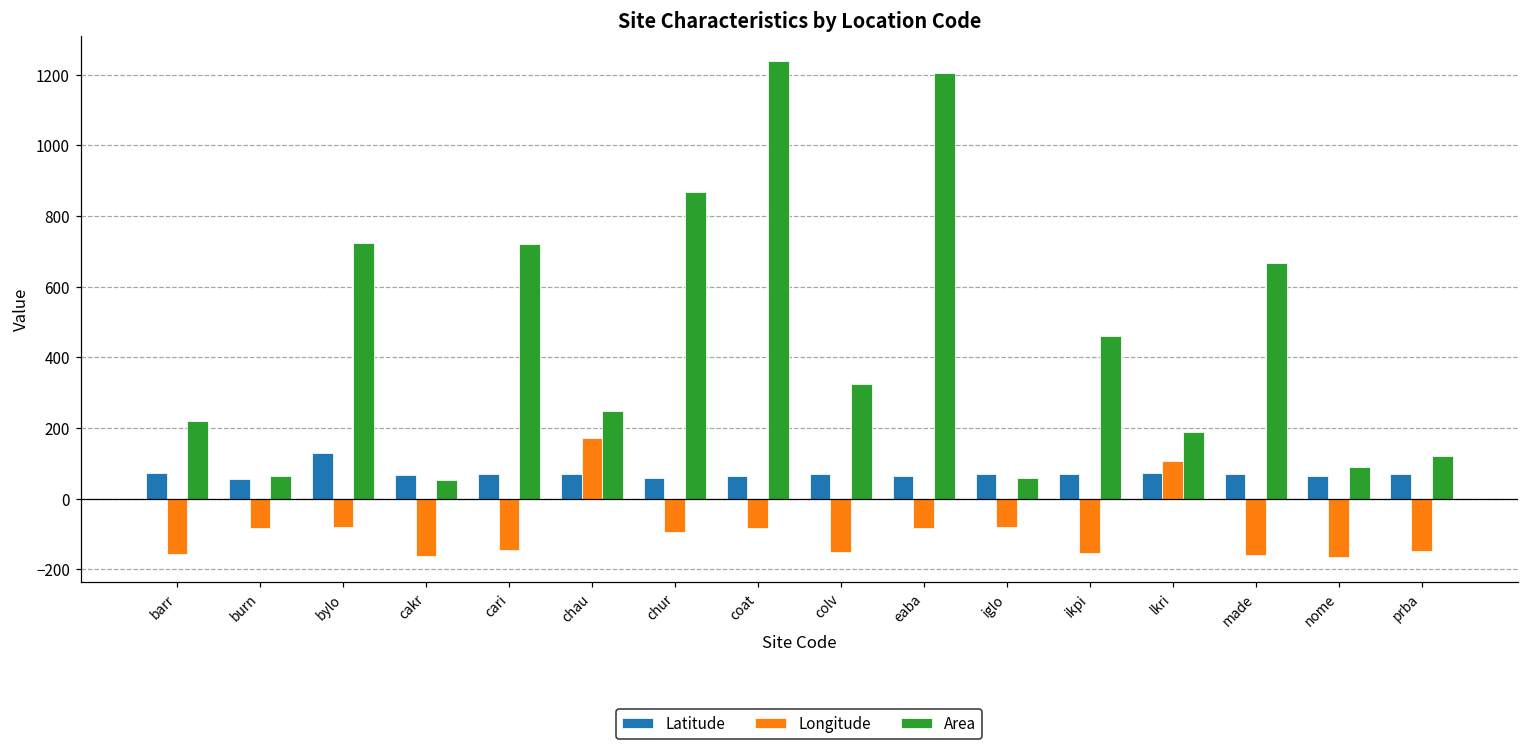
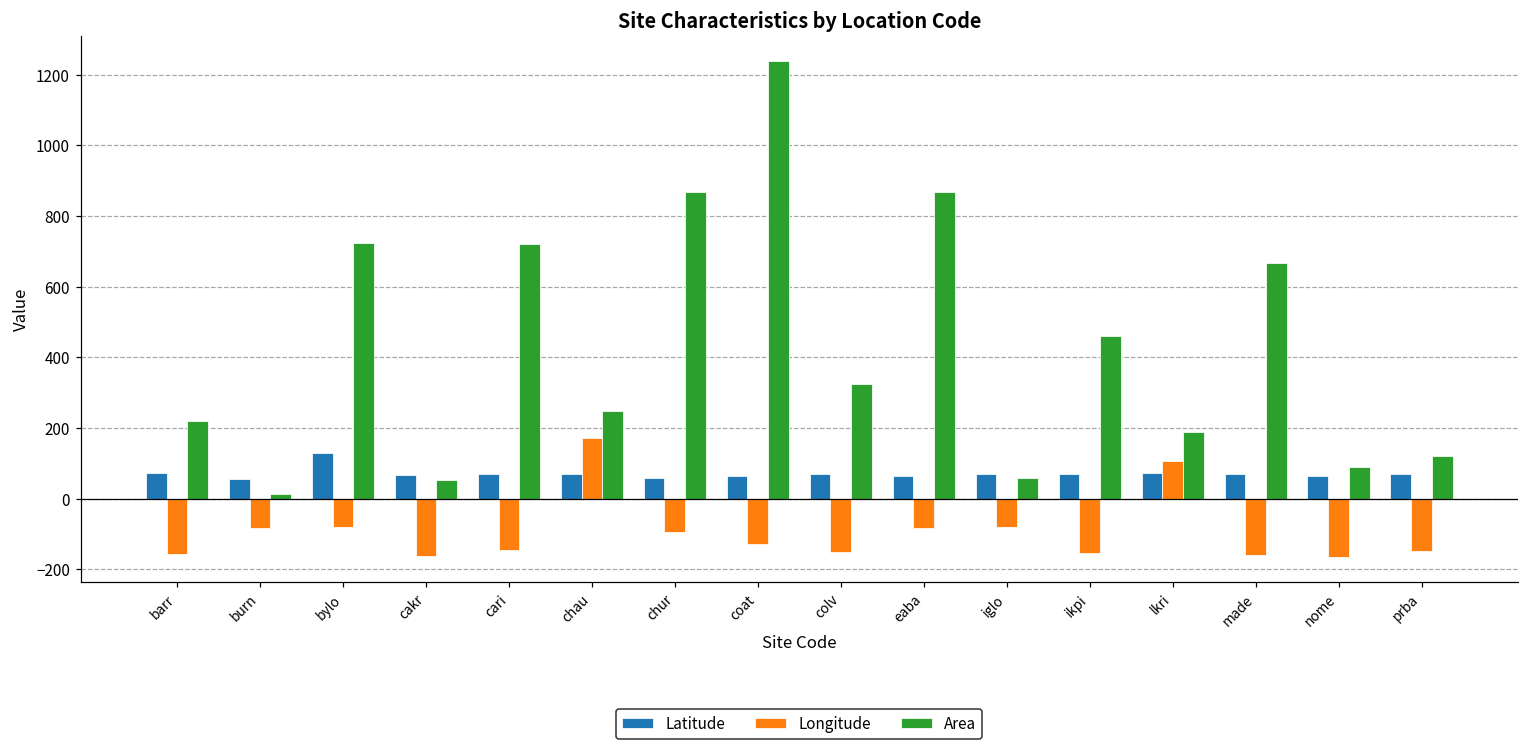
Area, burn: 60 -> 10
Longitude, coat: -80 -> -130
Area, eaba: 1210 -> 870
